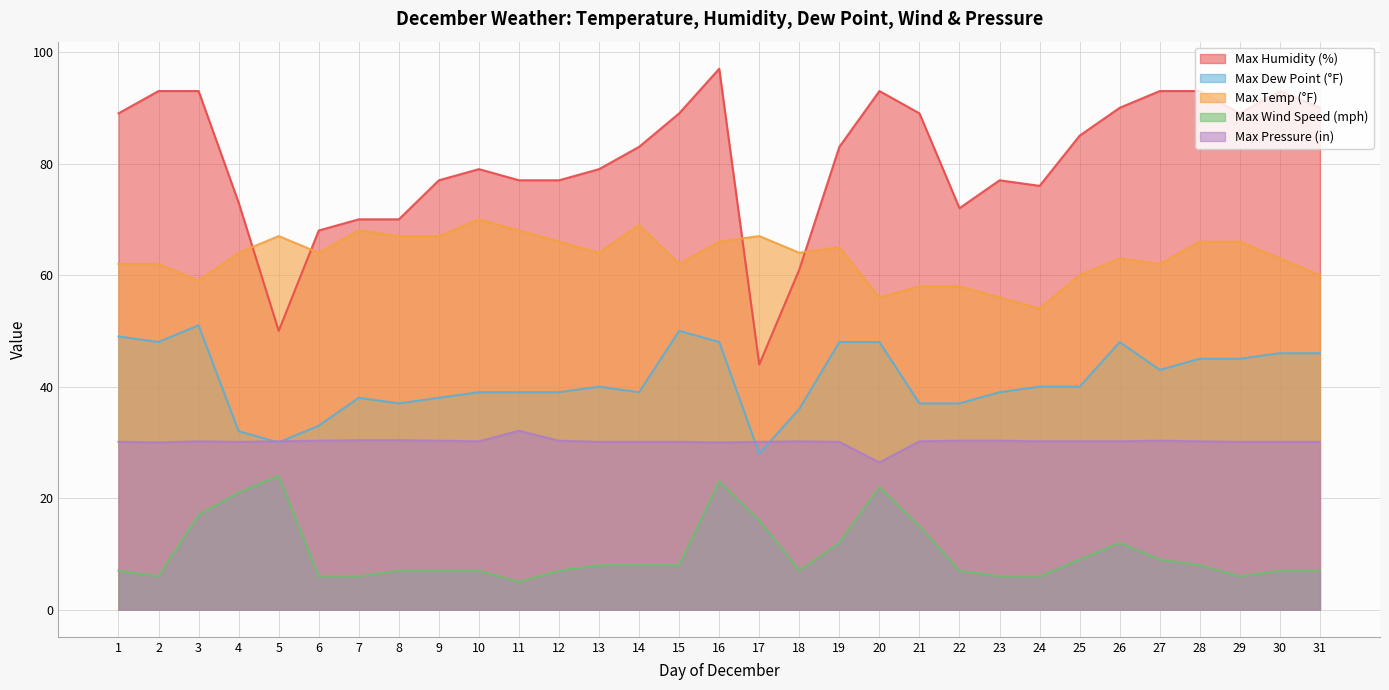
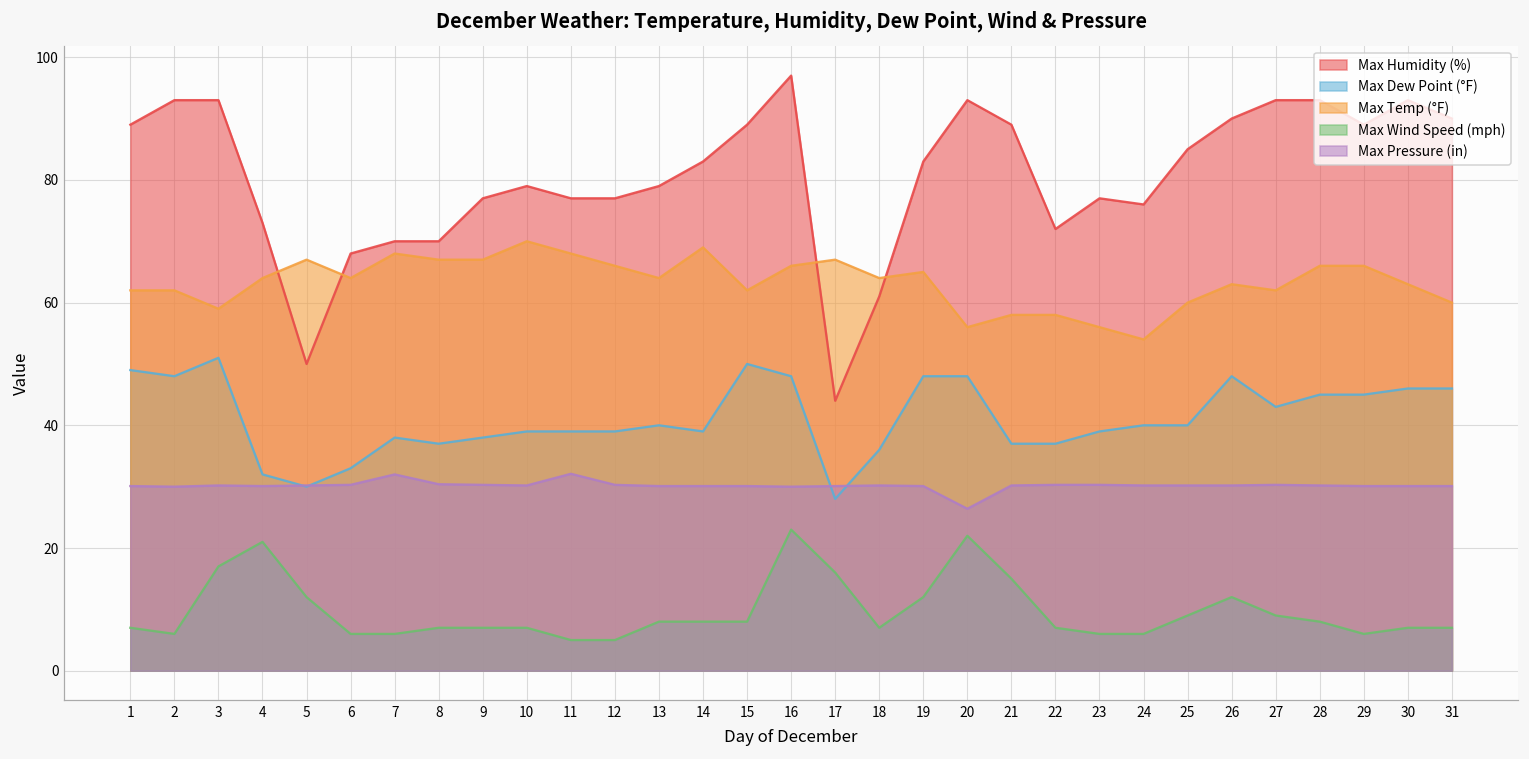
Max Wind Speed (mph), 5: 24 -> 12
Max Pressure (in), 7: 30 -> 32
Max Wind Speed (mph), 12: 7 -> 5
